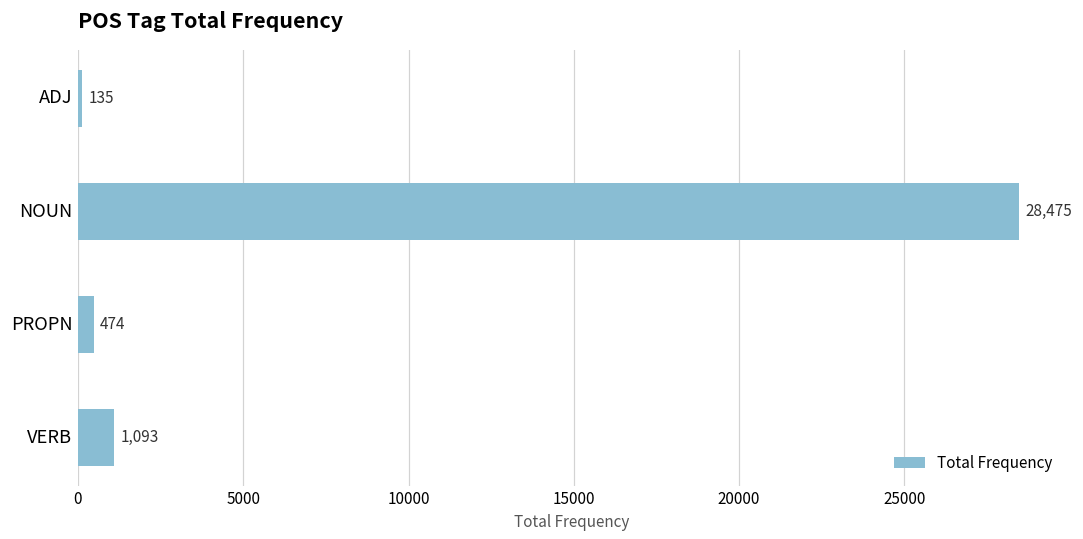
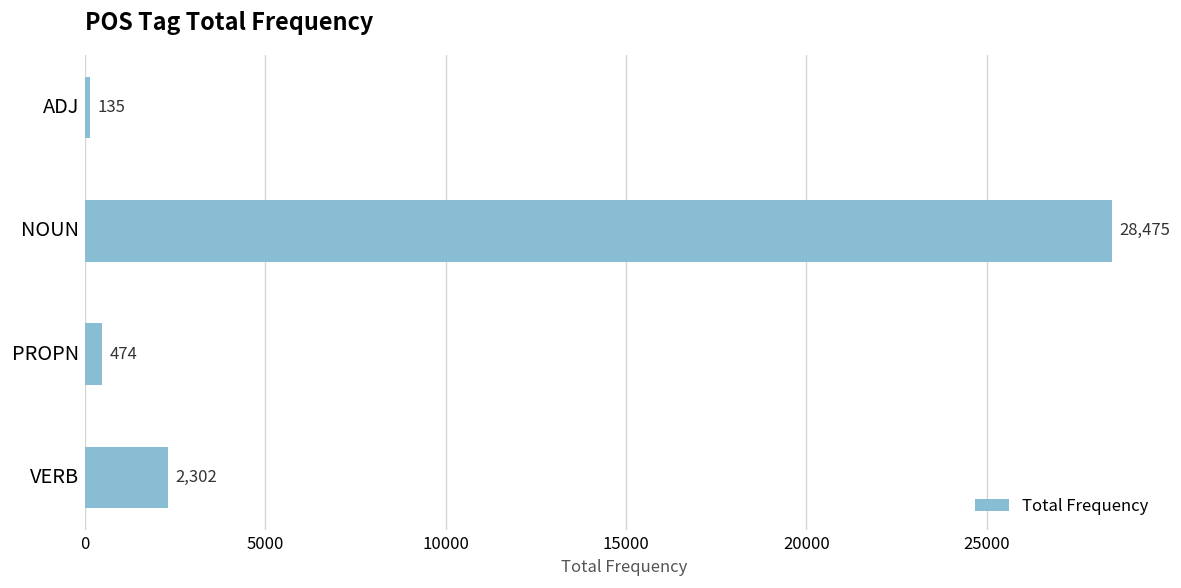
VERB: 1,093 -> 2,302
